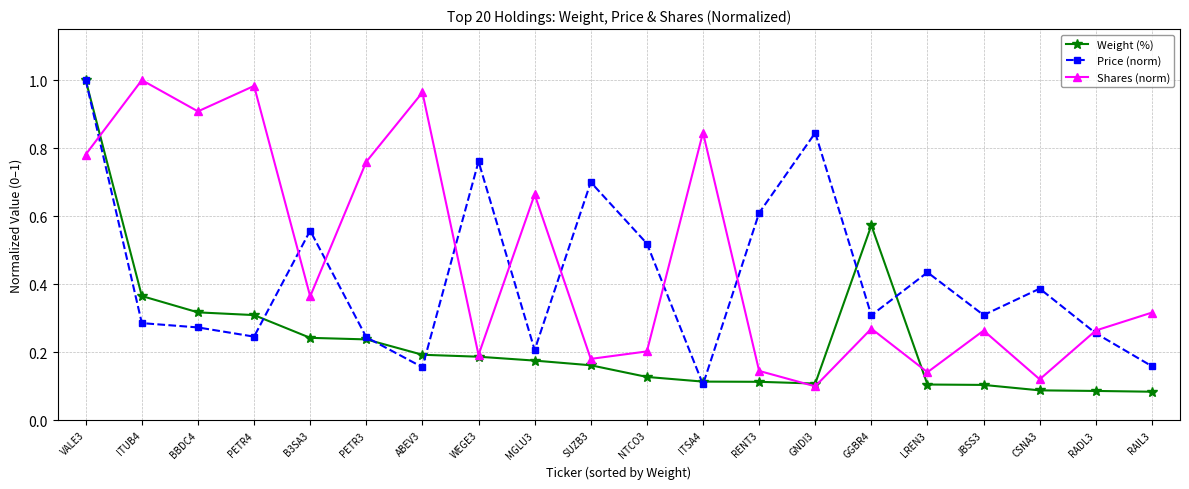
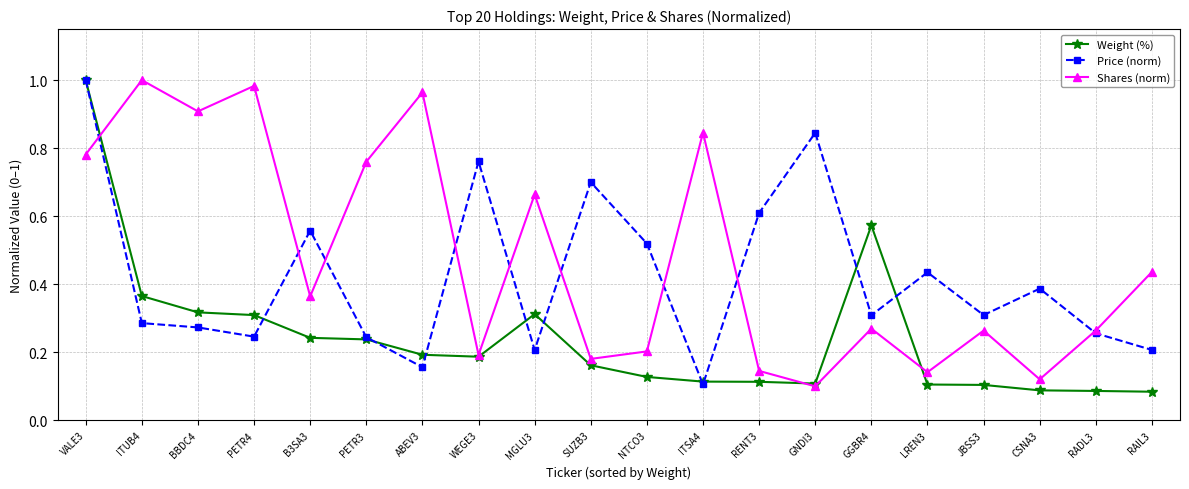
Weight (%), MGLU3: 0.18 -> 0.31
Price (norm), RAIL3: 0.16 -> 0.21
Shares (norm), RAIL3: 0.32 -> 0.44
